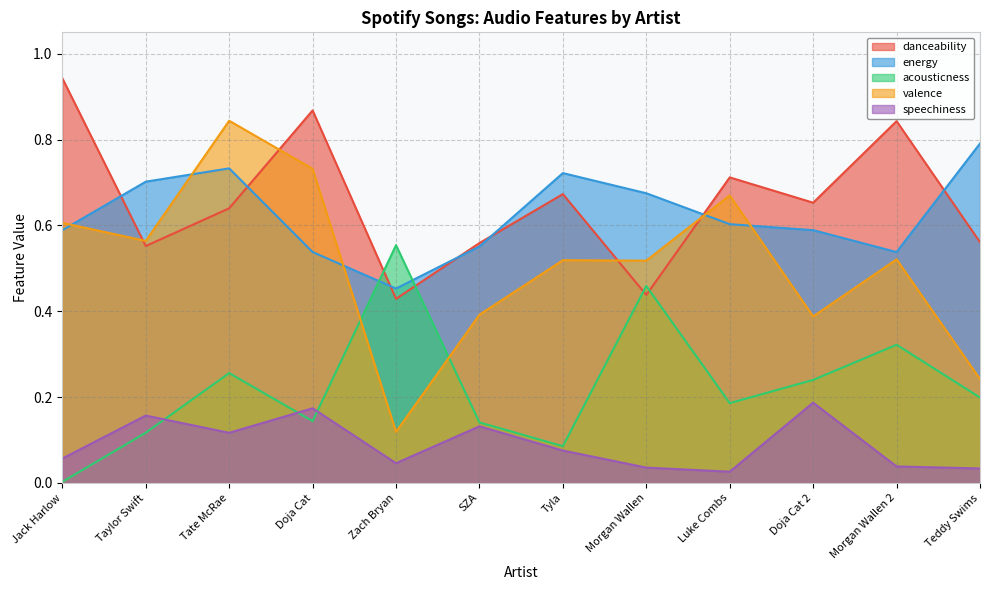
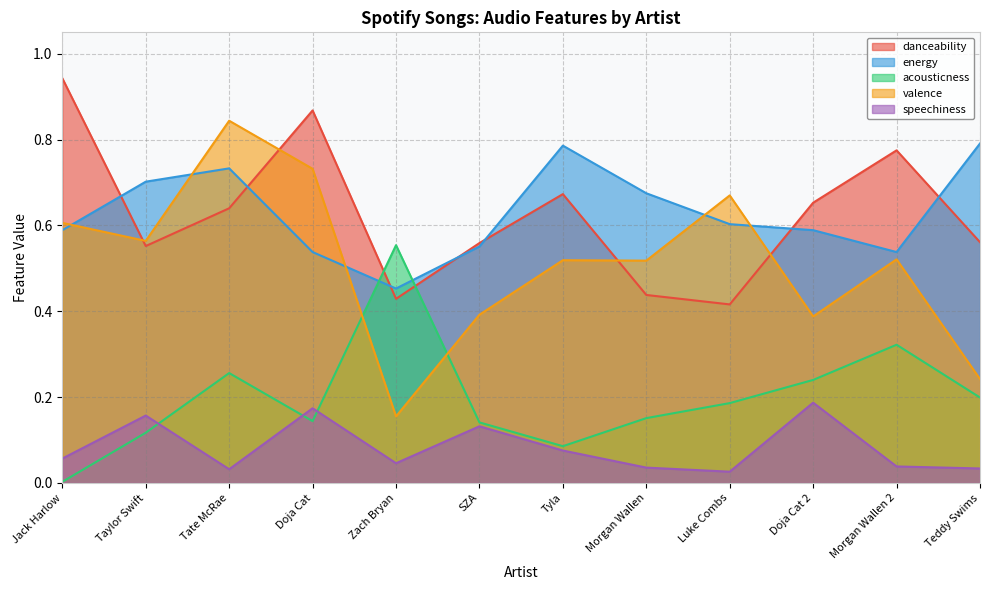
speechiness, Tate McRae: 0.12 -> 0.03
valence, Zach Bryan: 0.12 -> 0.16
energy, Tyla: 0.72 -> 0.79
acousticness, Morgan Wallen: 0.46 -> 0.15
danceability, Luke Combs: 0.71 -> 0.42
danceability, Morgan Wallen 2: 0.84 -> 0.78
